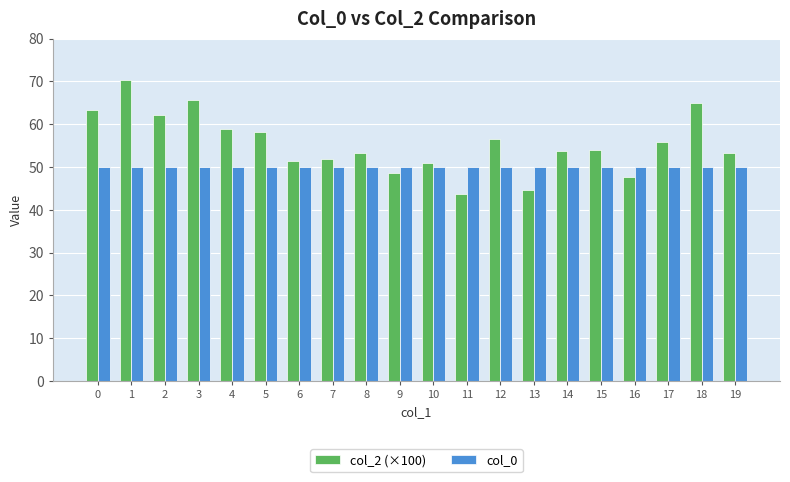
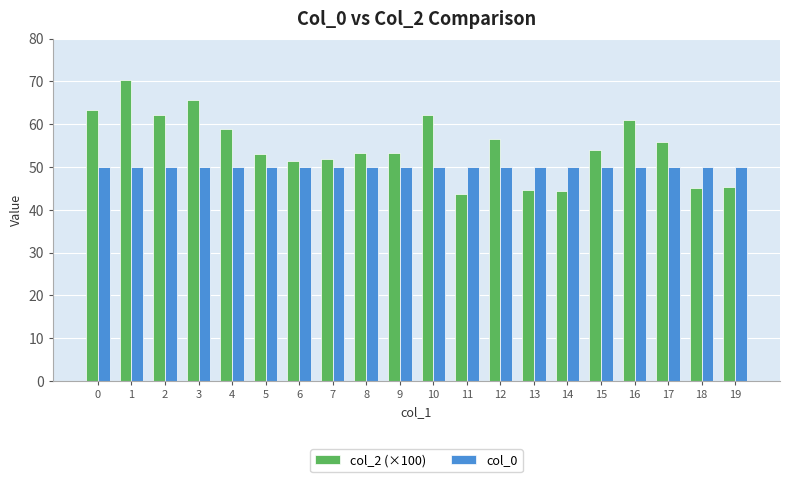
col_2 (×100), 5: 58 -> 53
col_2 (×100), 9: 49 -> 53
col_2 (×100), 10: 51 -> 62
col_2 (×100), 14: 54 -> 44
col_2 (×100), 16: 48 -> 61
col_2 (×100), 18: 65 -> 45
col_2 (×100), 19: 53 -> 45
